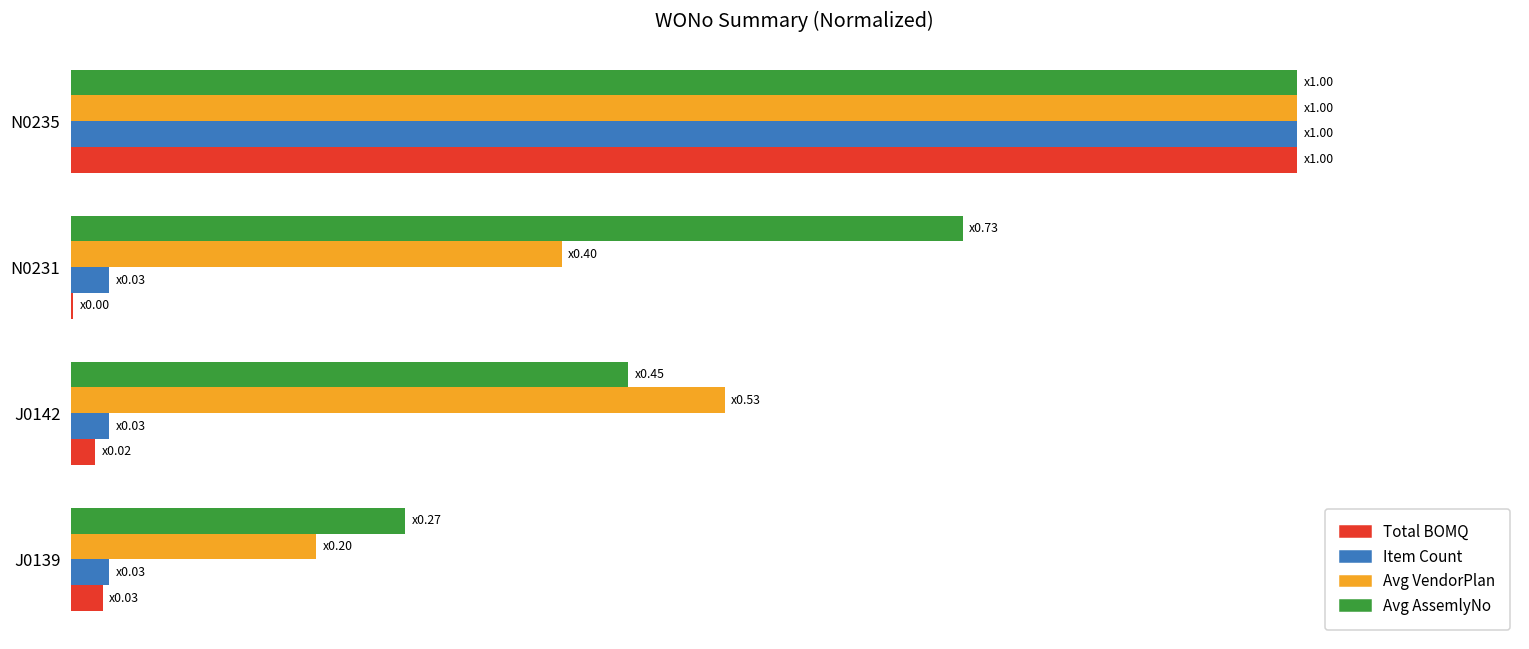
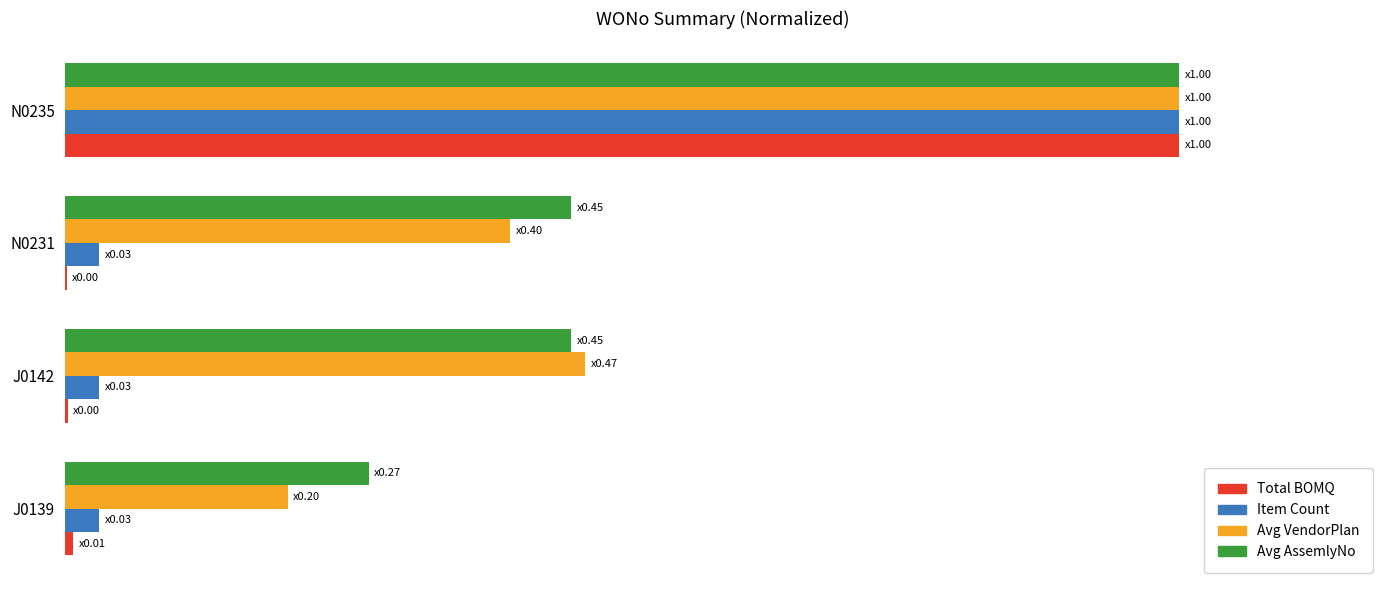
Avg AssemlyNo, N0231: 0.73 -> 0.45
Avg VendorPlan, J0142: 0.53 -> 0.47
Total BOMQ, J0142: 0.02 -> 0.00
Total BOMQ, J0139: 0.03 -> 0.01
